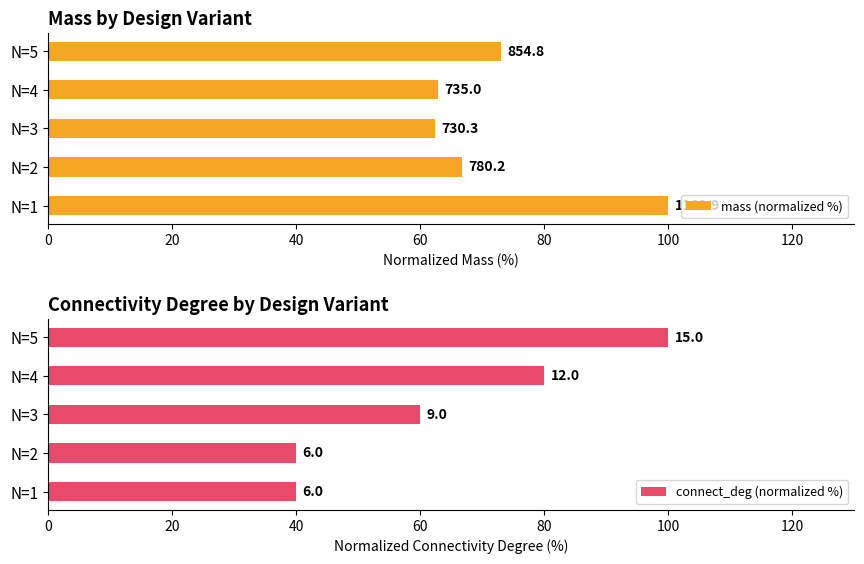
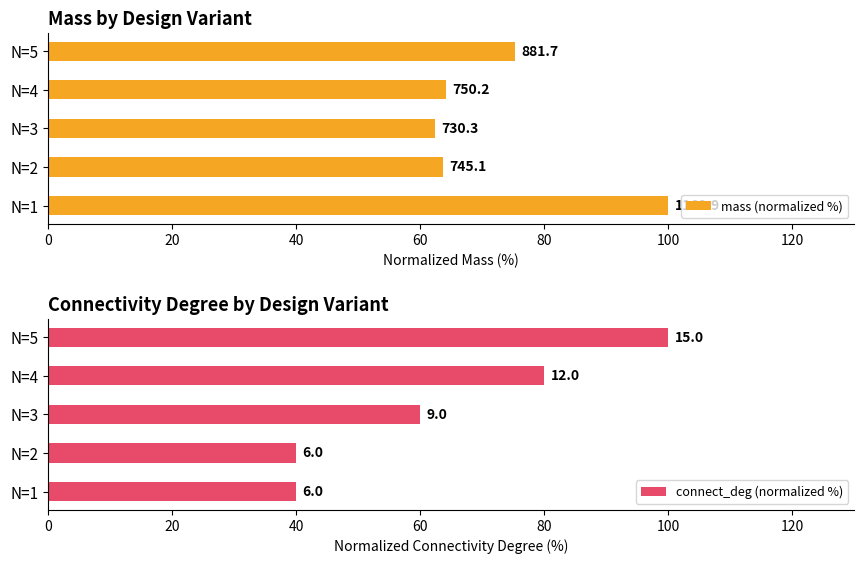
Mass by Design Variant, N=5: 854.8 -> 881.7
Mass by Design Variant, N=4: 735.0 -> 750.2
Mass by Design Variant, N=2: 780.2 -> 745.1
